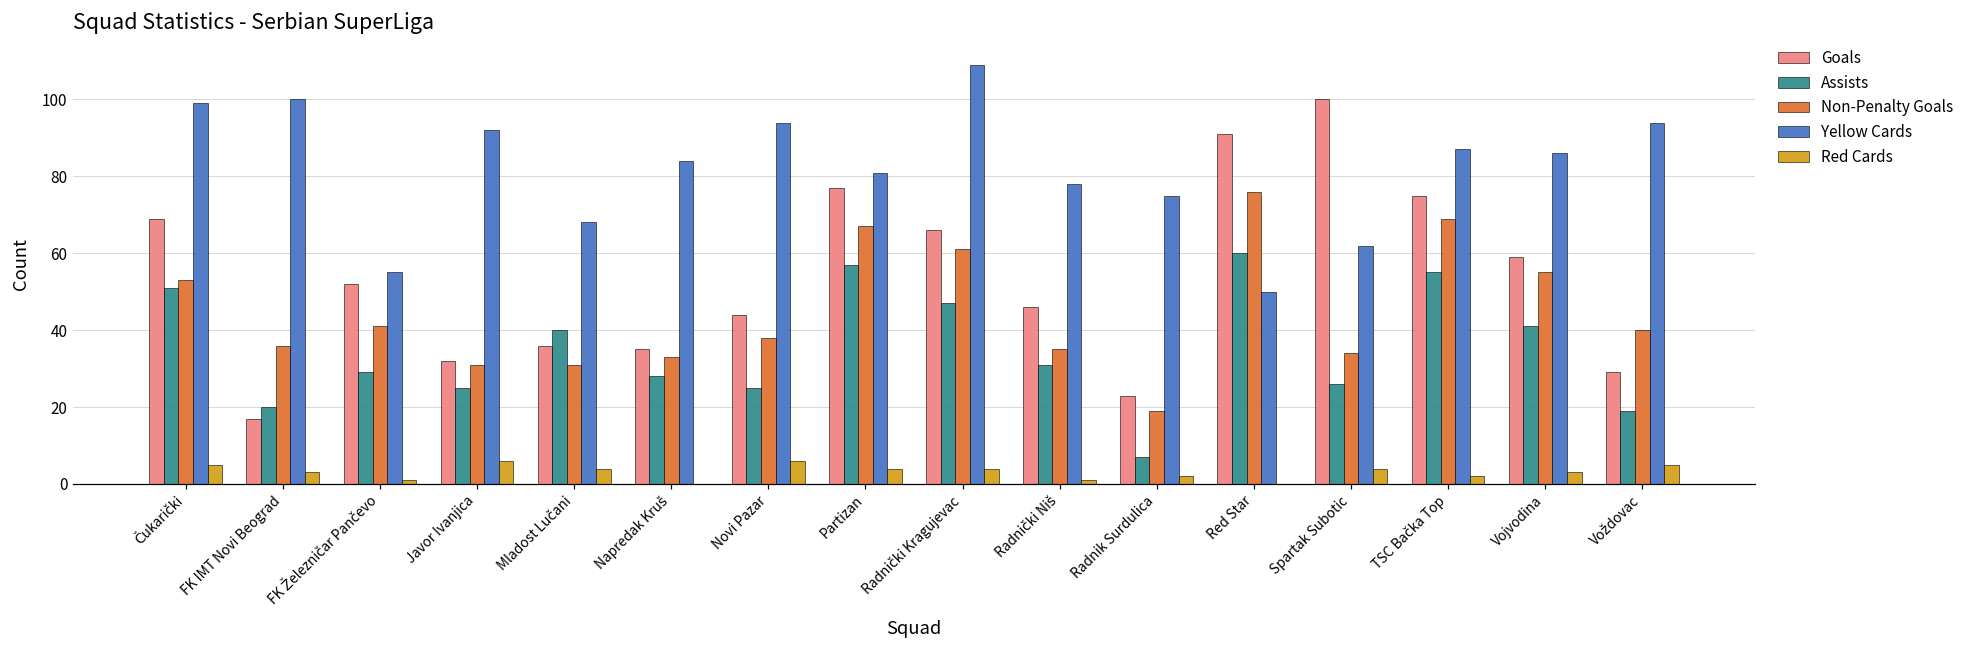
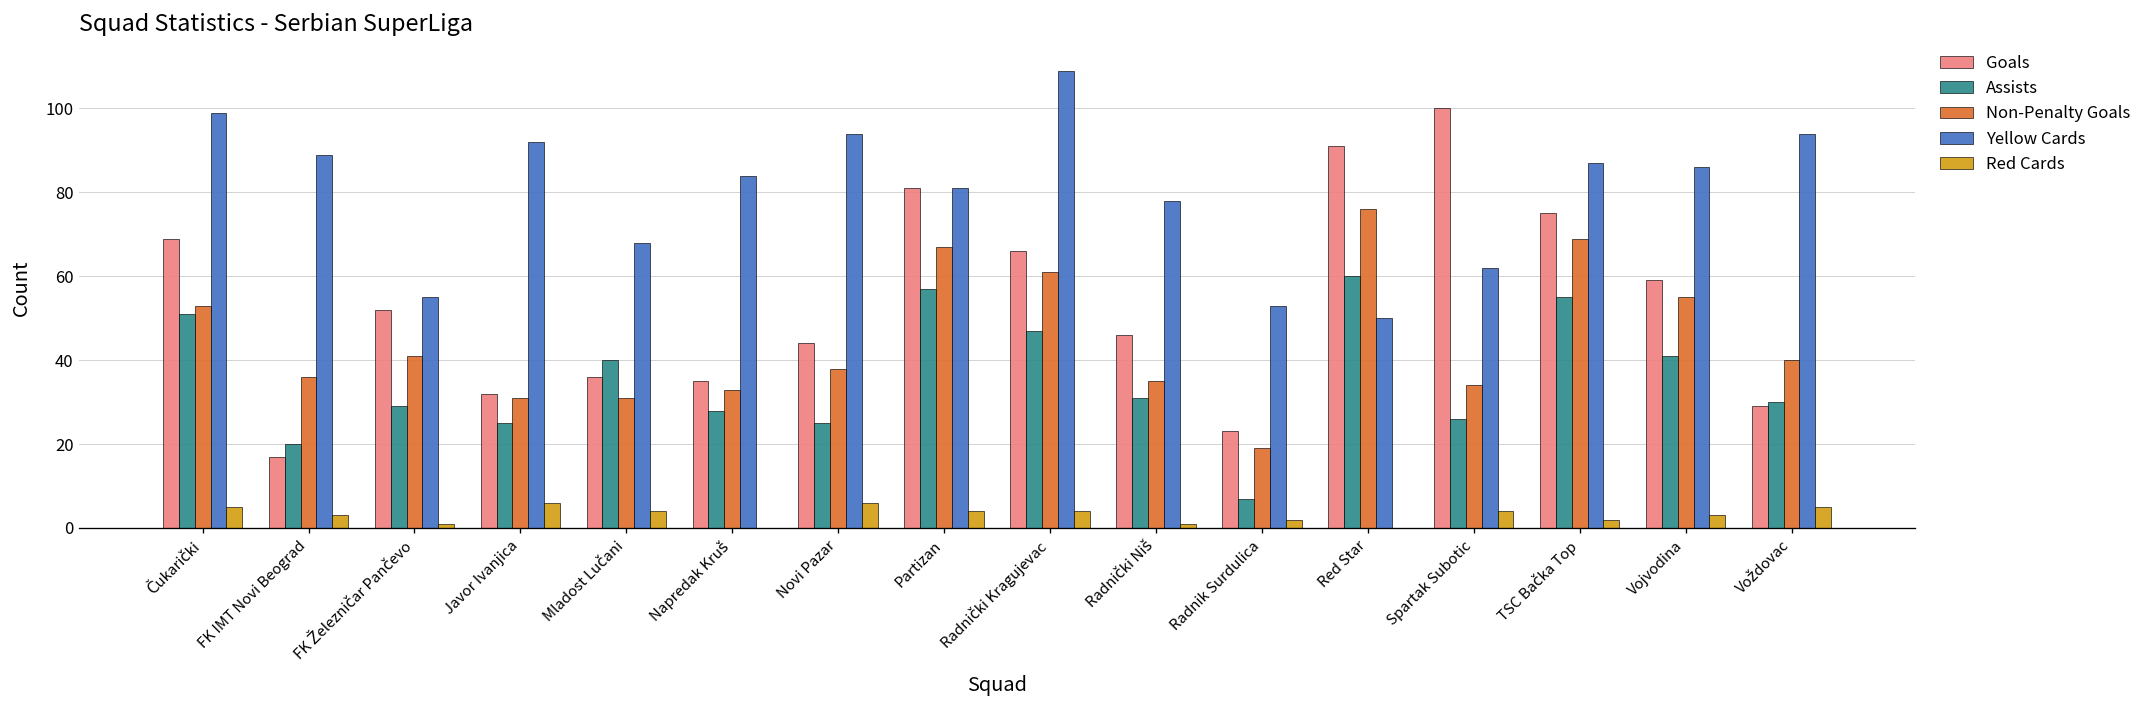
Yellow Cards, FK IMT Novi Beograd: 100 -> 89
Goals, Partizan: 77 -> 81
Yellow Cards, Radnik Surdulica: 75 -> 53
Assists, Voždovac: 19 -> 30
